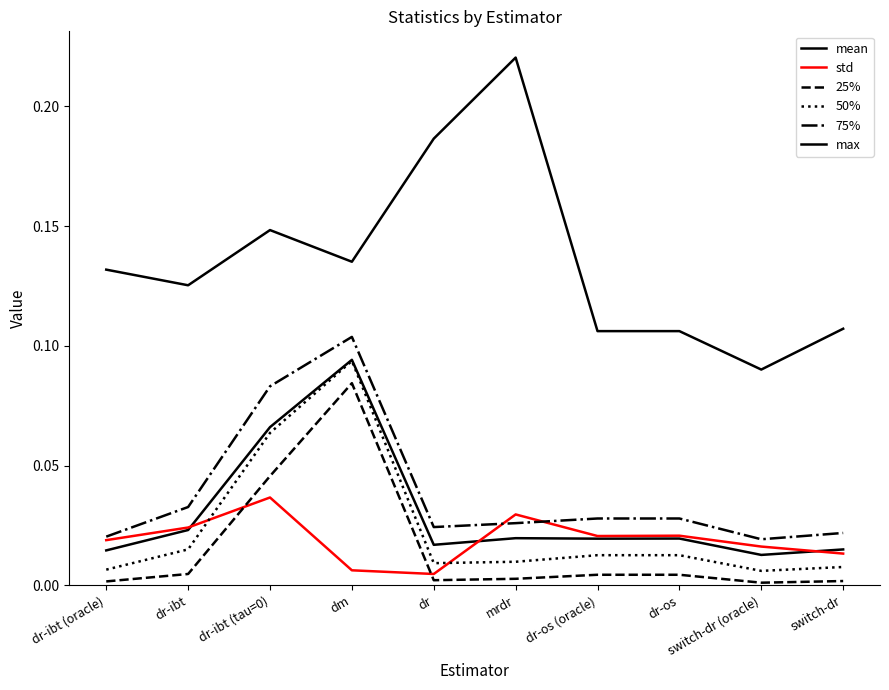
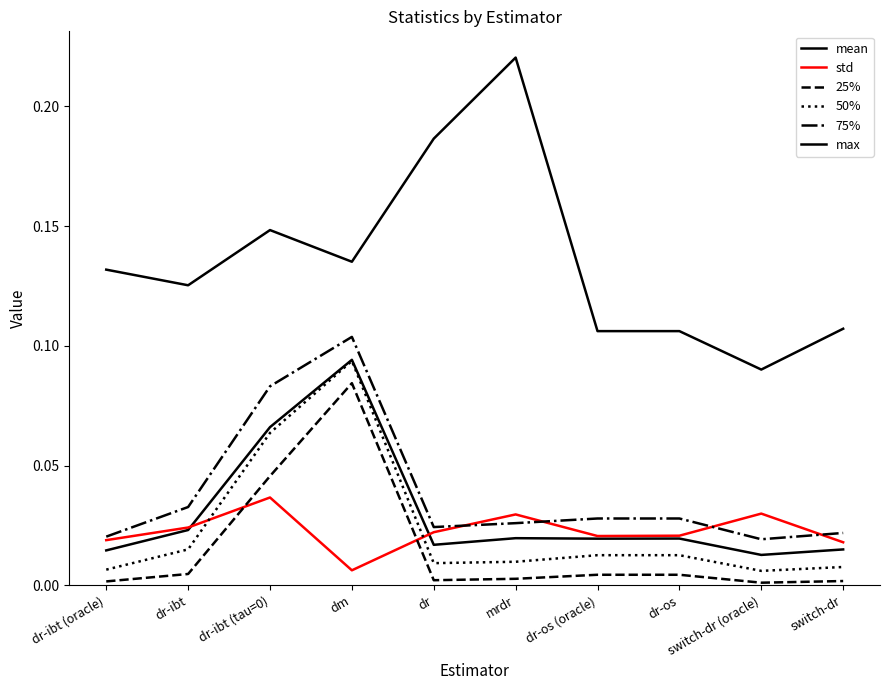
std, dr: 0.005 -> 0.022
std, switch-dr (oracle): 0.016 -> 0.030
std, switch-dr: 0.013 -> 0.018
